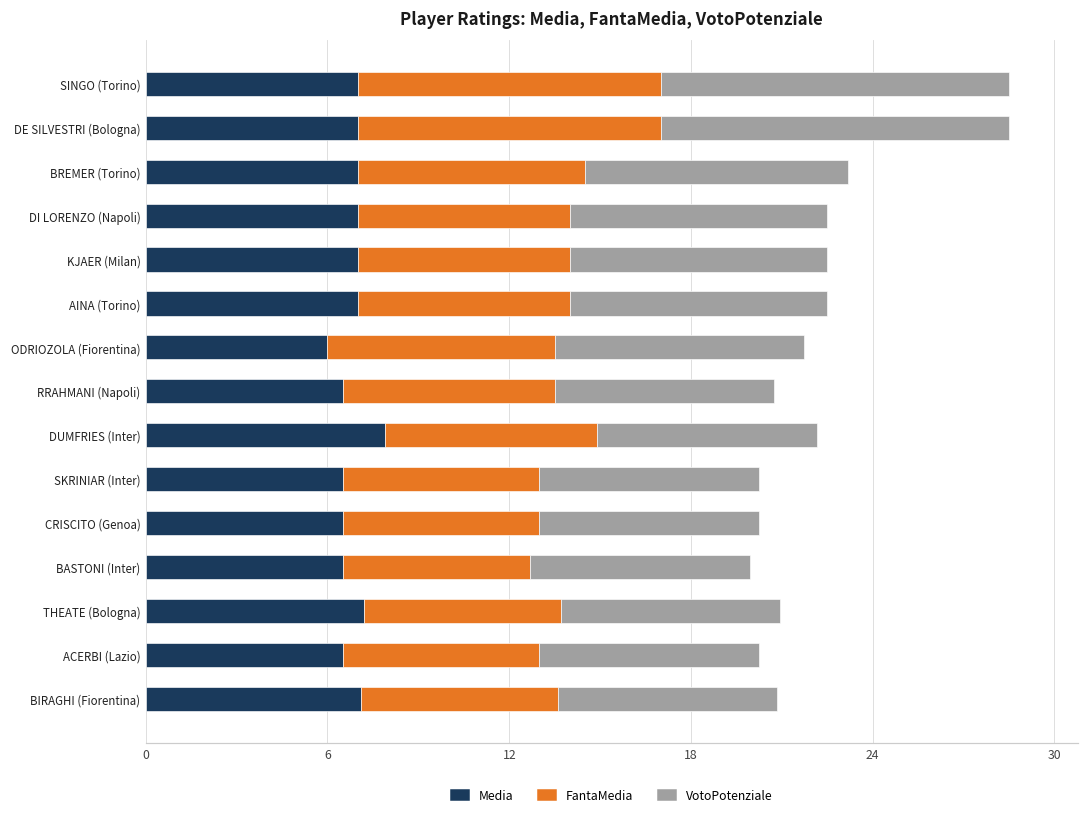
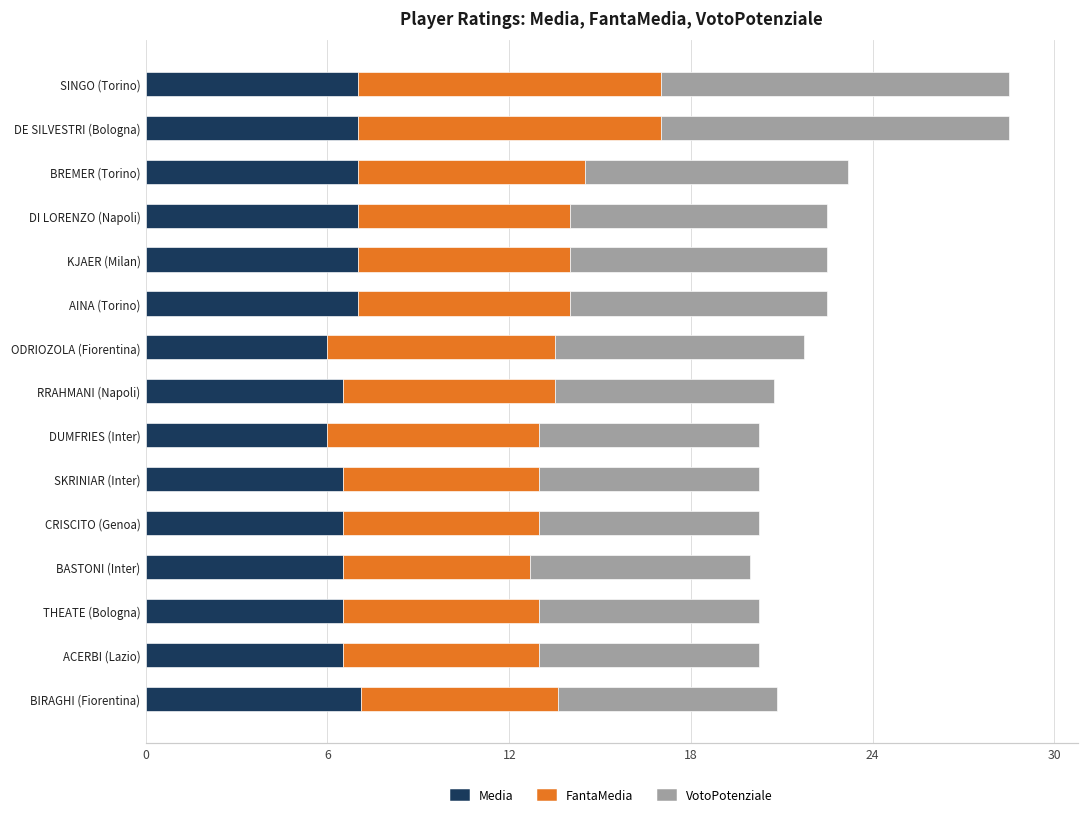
Media, DUMFRIES (Inter): 7.9 -> 6.0
Media, THEATE (Bologna): 7.2 -> 6.5
